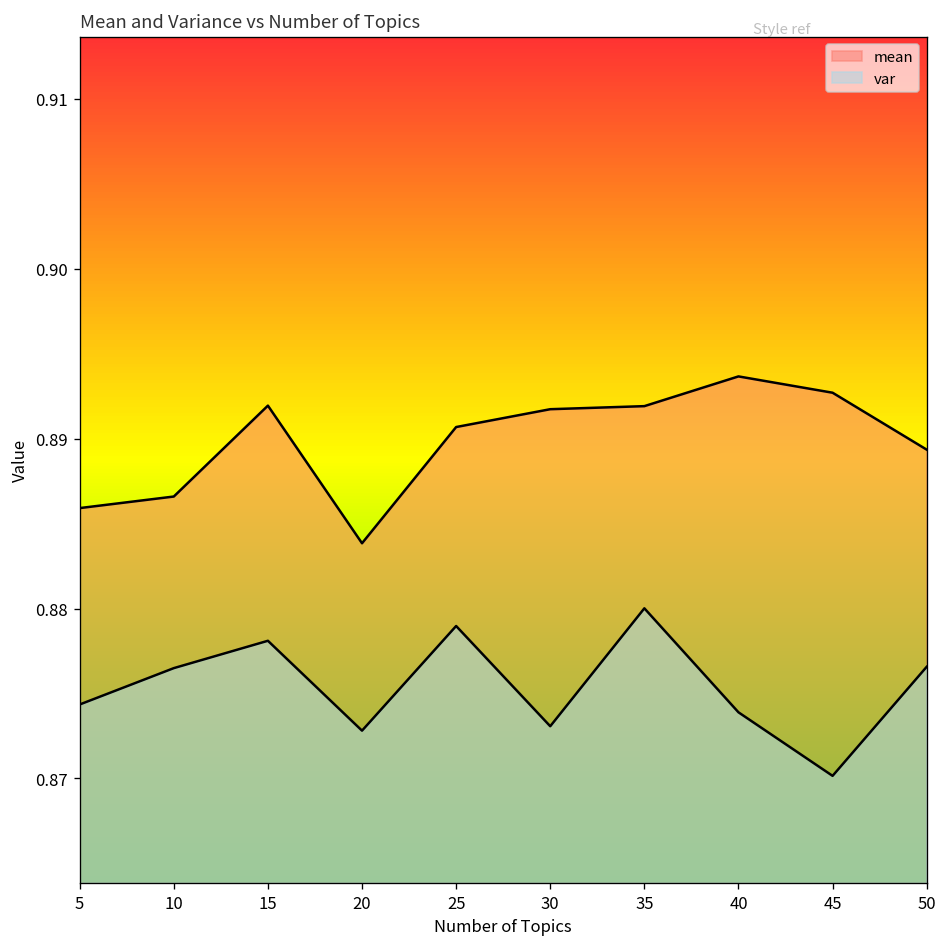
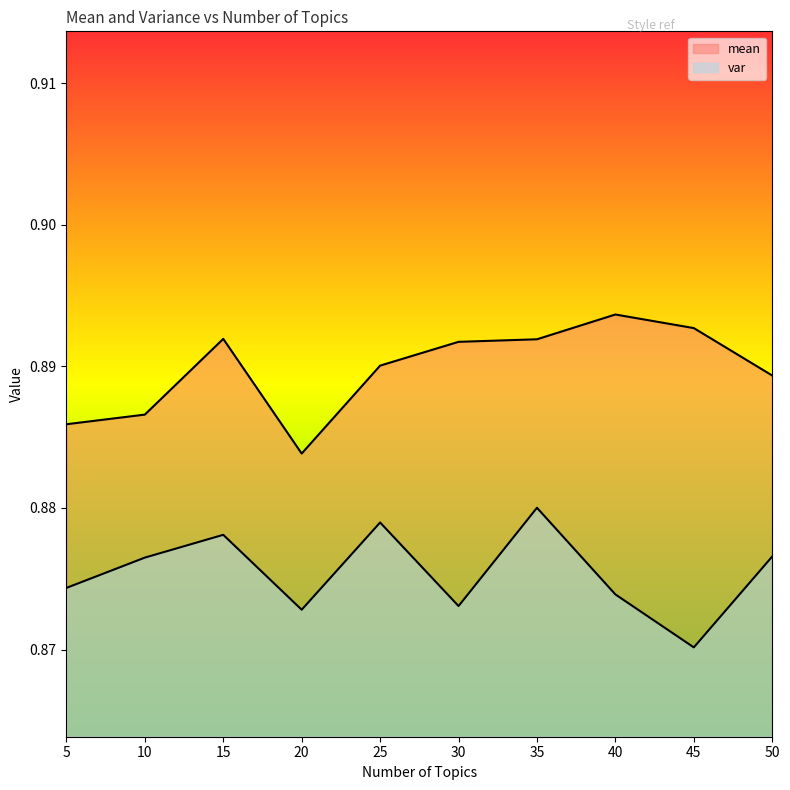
mean, 25: 0.8907 -> 0.8901
